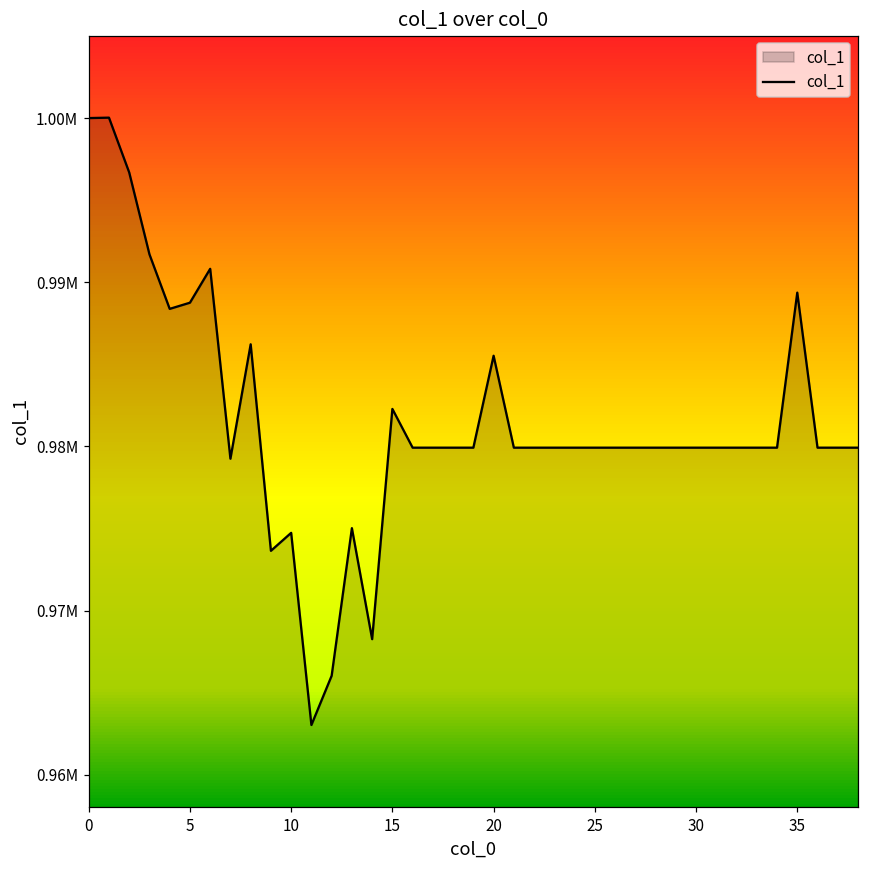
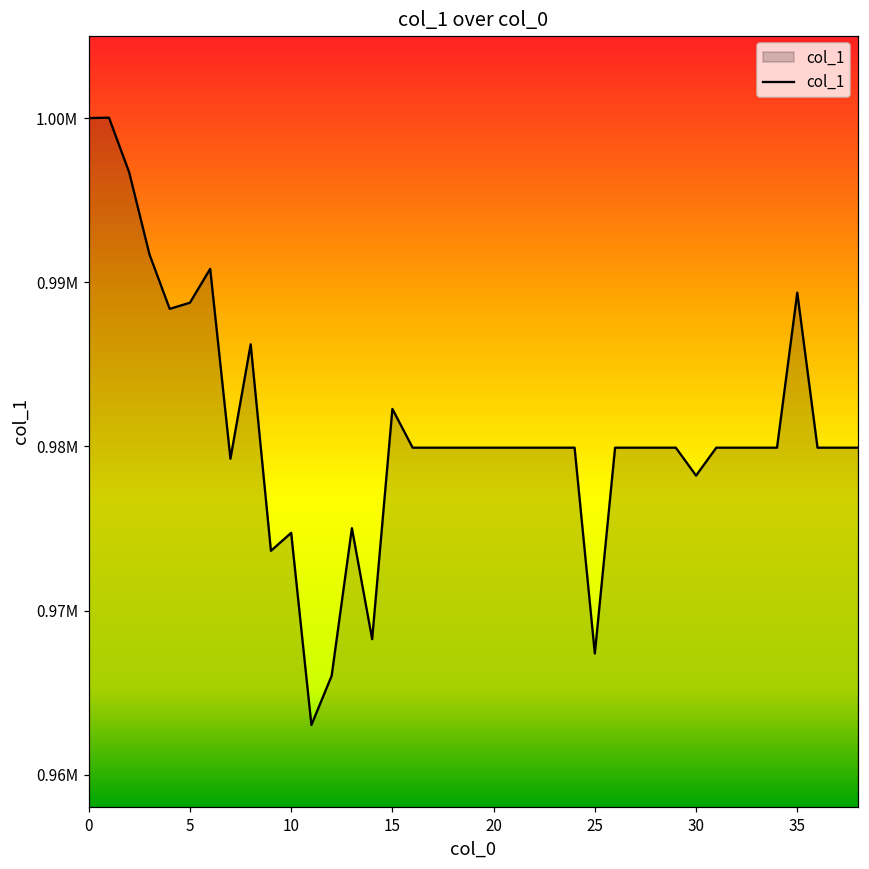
20: 985500 -> 979900
25: 979900 -> 967400
30: 979900 -> 978200
